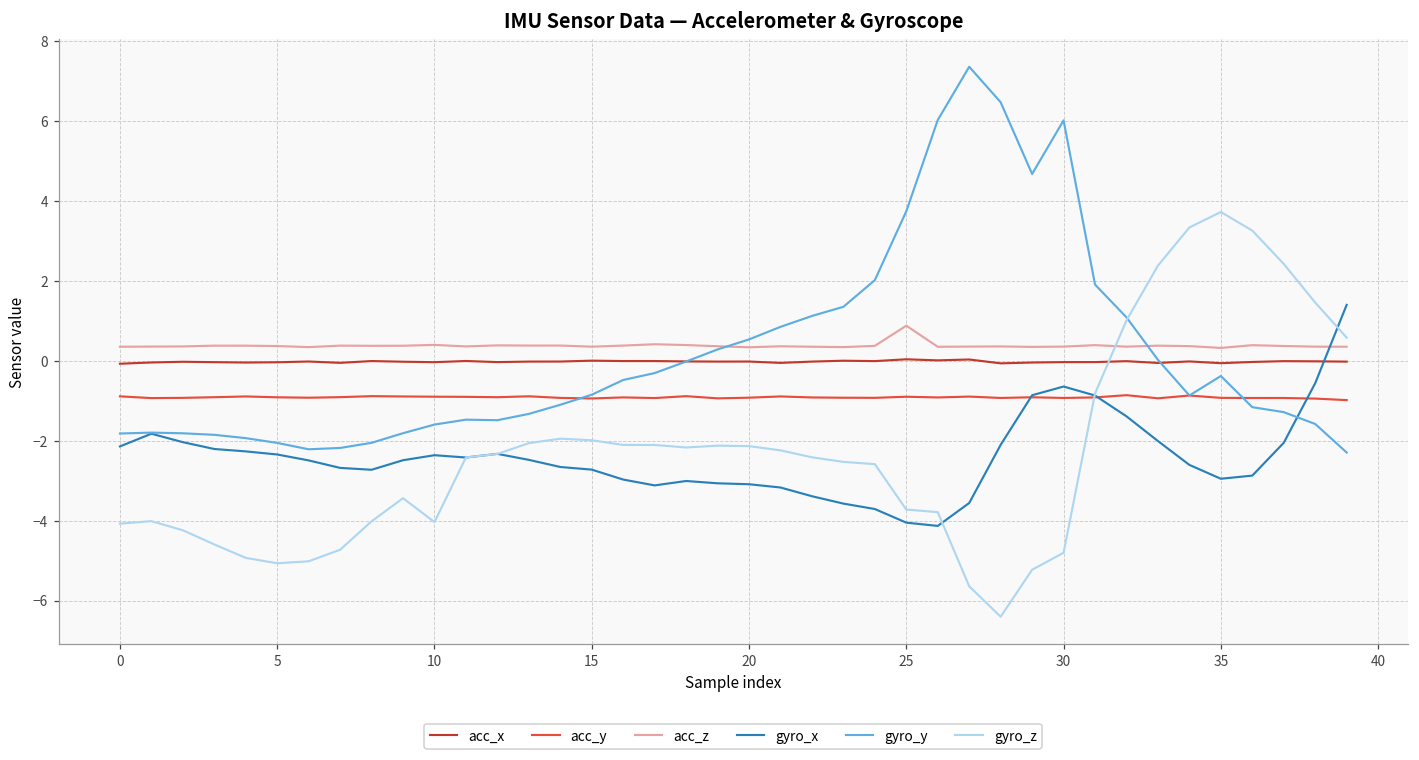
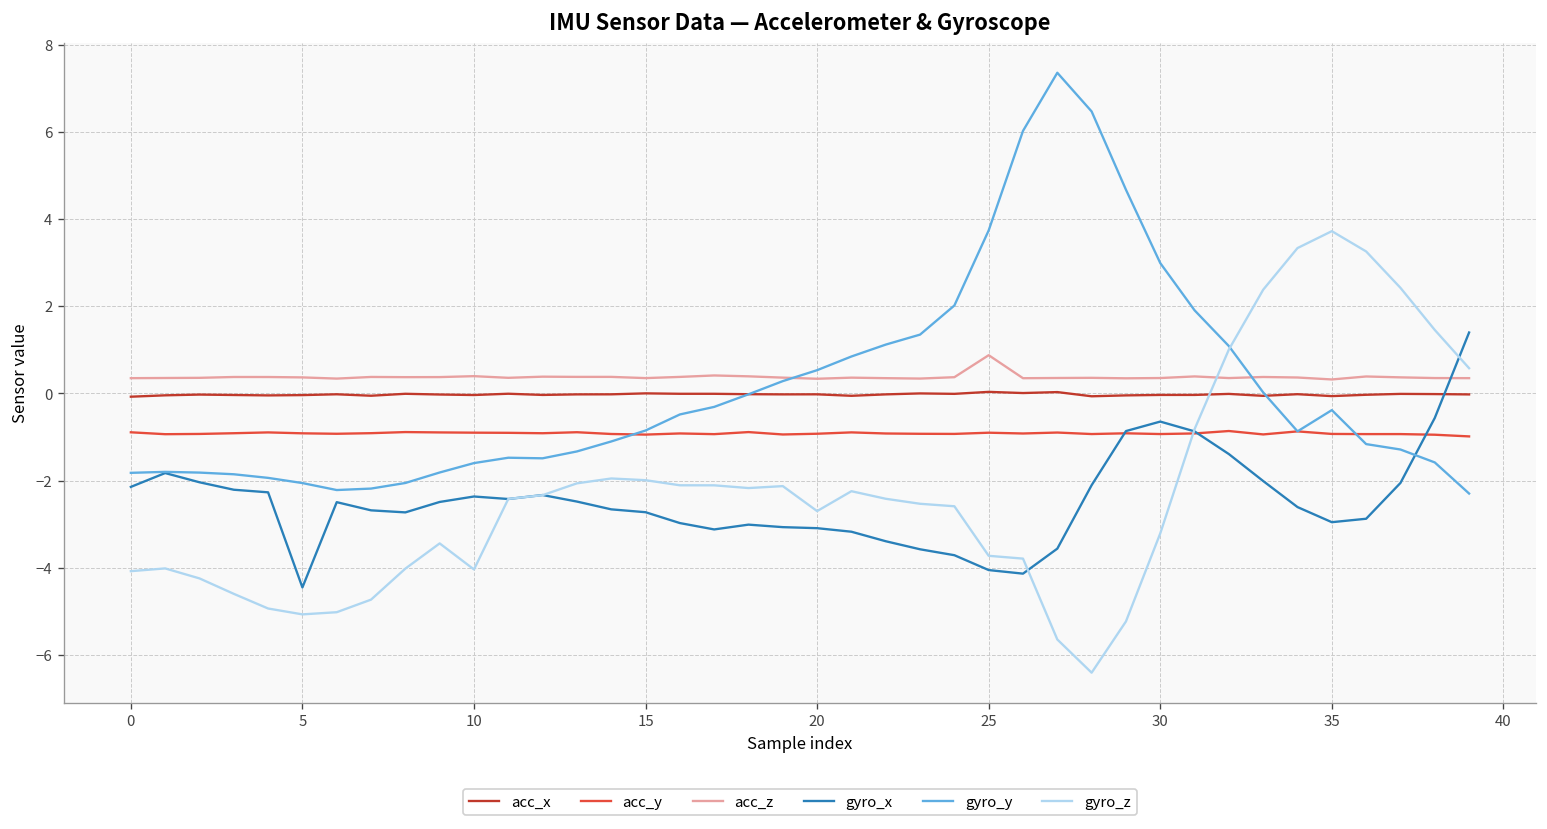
gyro_x, 5: -2.3 -> -4.4
gyro_z, 20: -2.1 -> -2.7
gyro_y, 30: 6.0 -> 3.0
gyro_z, 30: -4.8 -> -3.2
